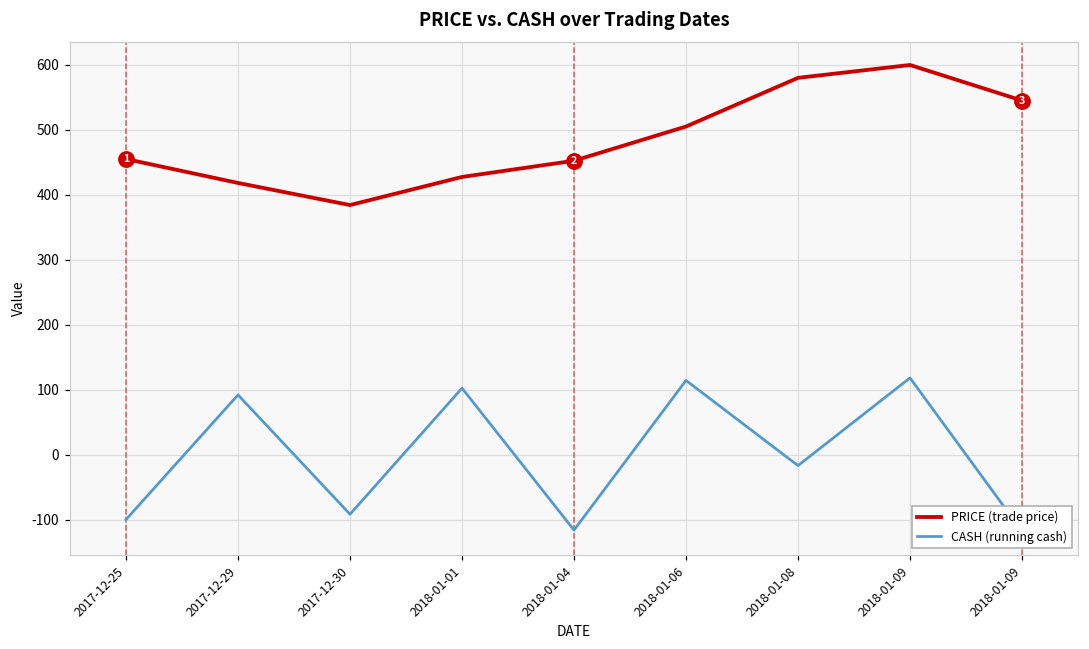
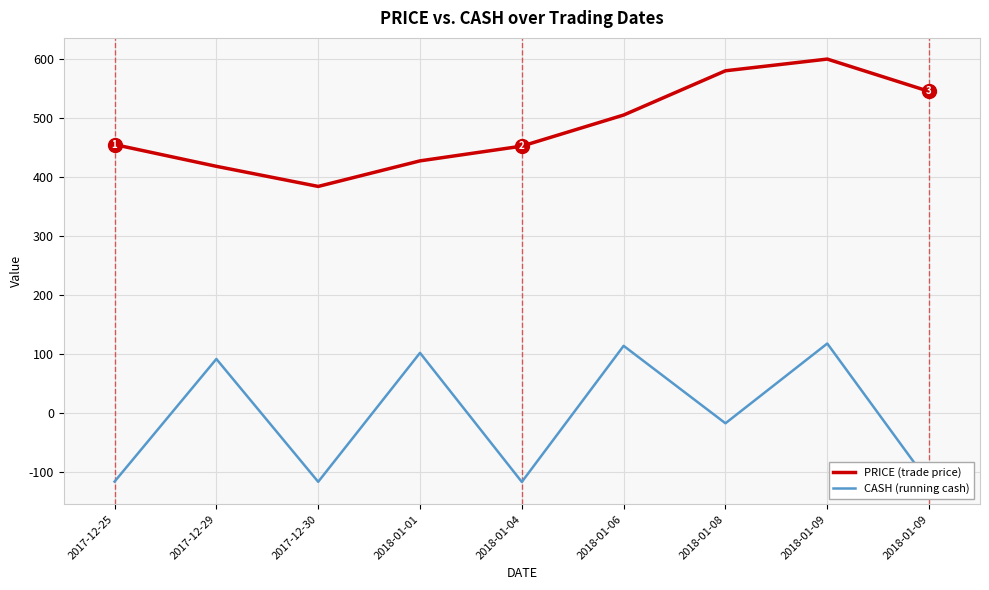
CASH (running cash), 2017-12-25: -100 -> -120
CASH (running cash), 2017-12-30: -90 -> -120
